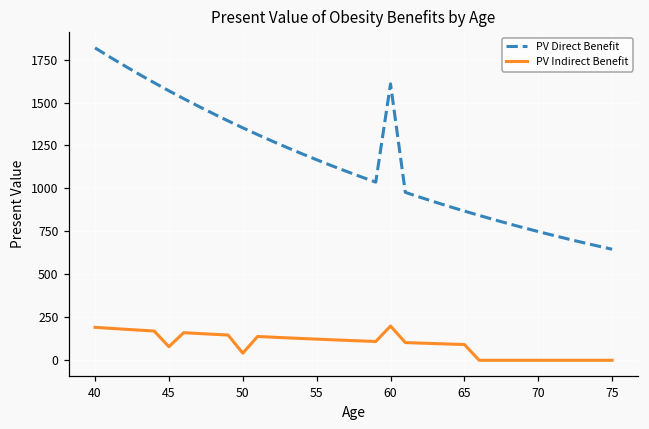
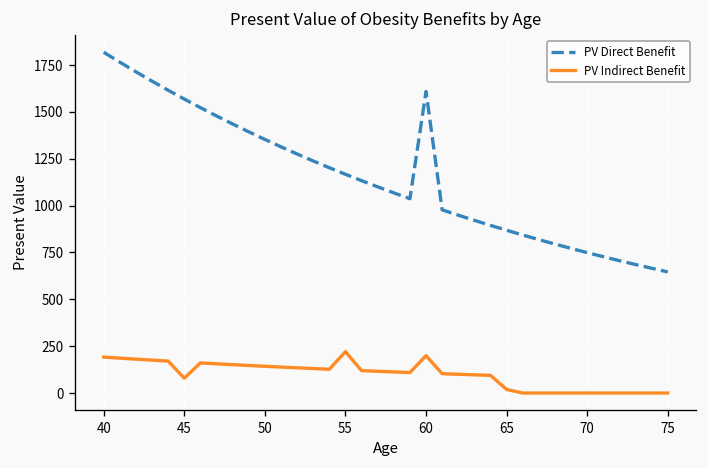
PV Indirect Benefit, 50: 40 -> 140
PV Indirect Benefit, 55: 120 -> 220
PV Indirect Benefit, 65: 90 -> 20
